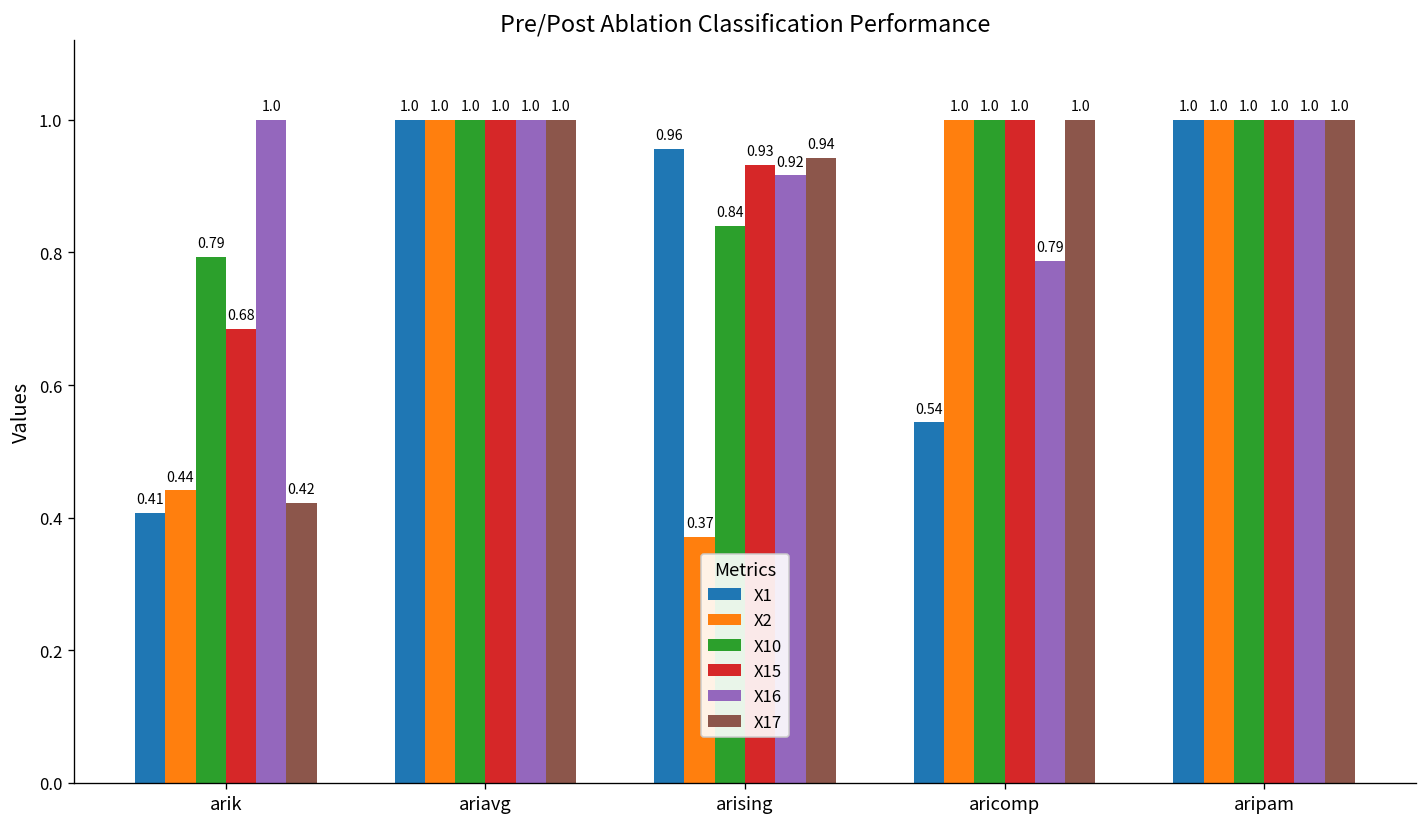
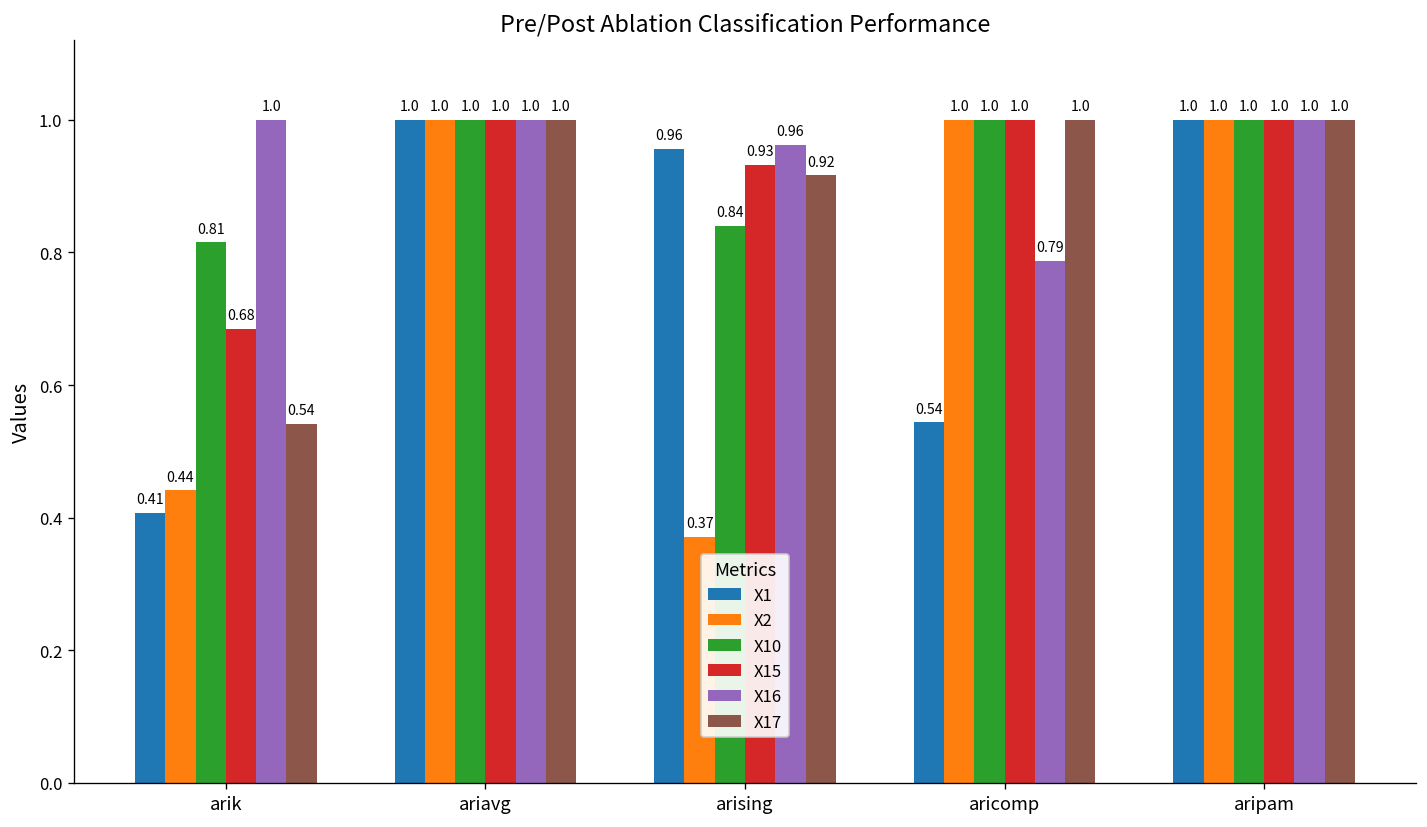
X10, arik: 0.79 -> 0.81
X17, arik: 0.42 -> 0.54
X16, arising: 0.92 -> 0.96
X17, arising: 0.94 -> 0.92
